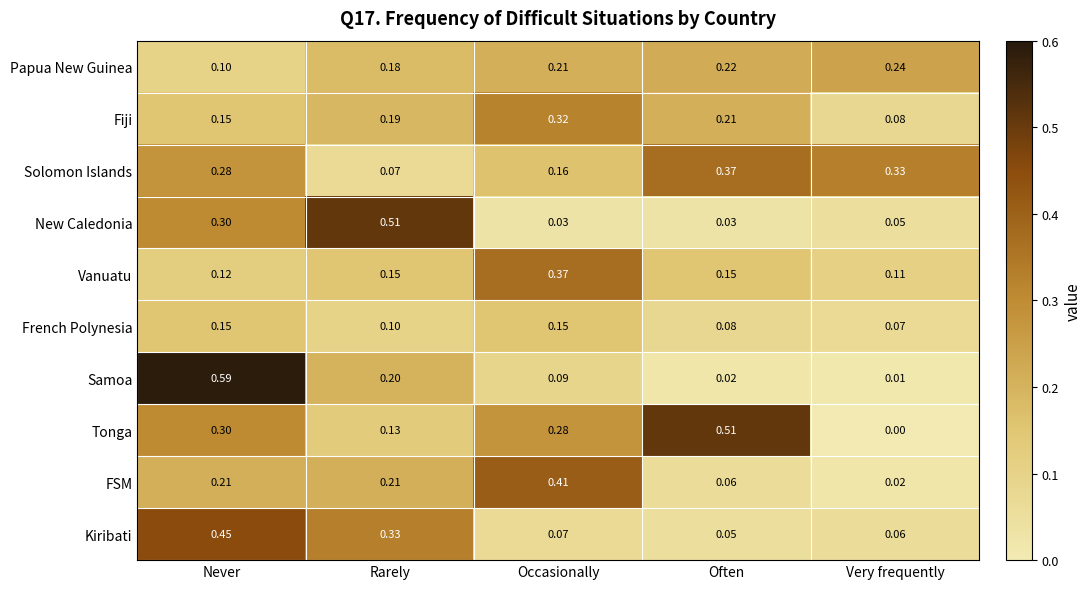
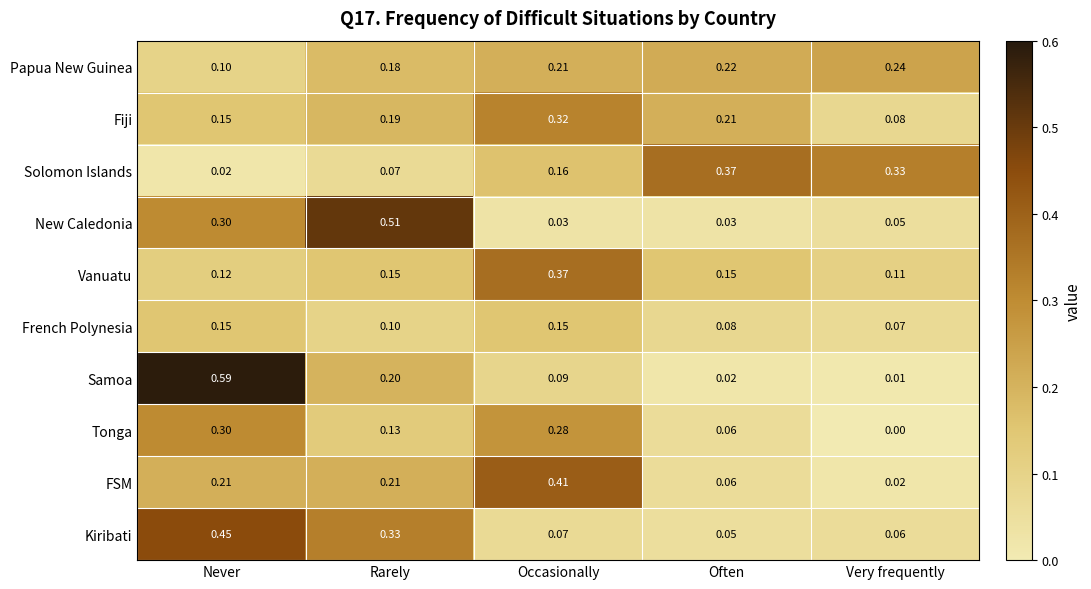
Solomon Islands, Never: 0.28 -> 0.02
Tonga, Often: 0.51 -> 0.06
